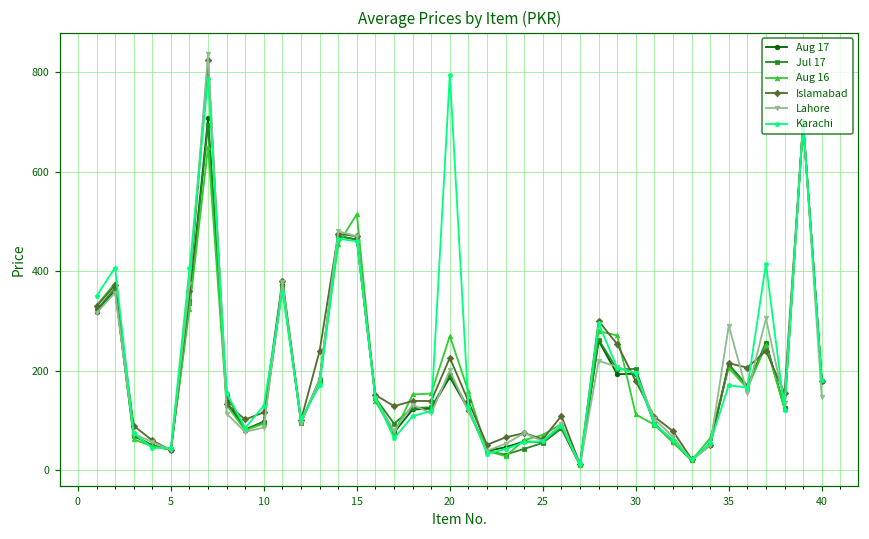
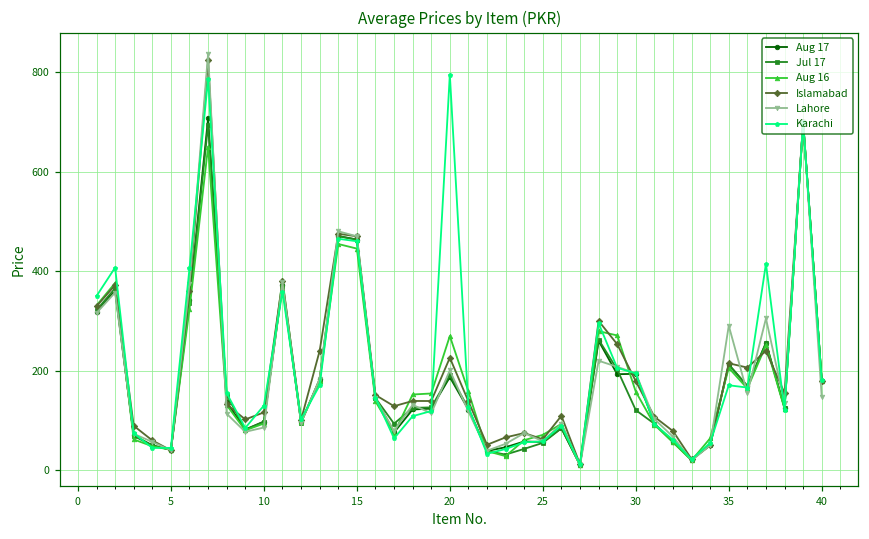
Aug 16, 15: 510 -> 450
Jul 17, 30: 200 -> 120
Aug 16, 30: 110 -> 160
